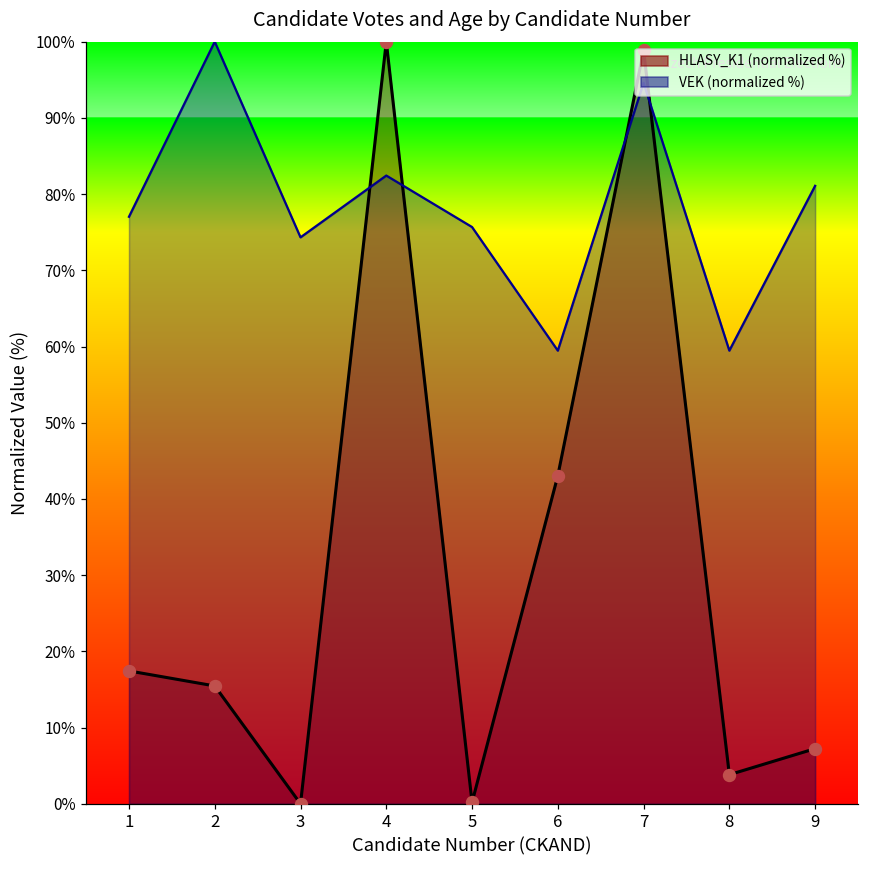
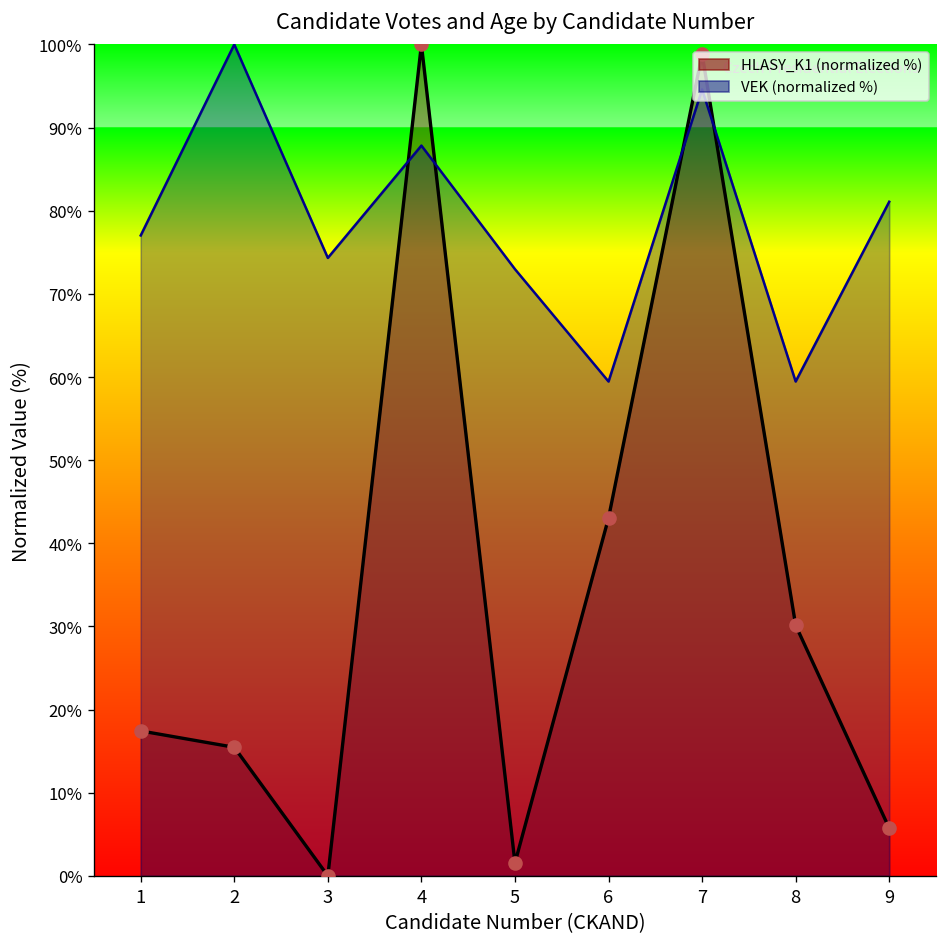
VEK (normalized %), 4: 82% -> 88%
HLASY_K1 (normalized %), 5: 0% -> 2%
VEK (normalized %), 5: 76% -> 73%
HLASY_K1 (normalized %), 8: 4% -> 30%
HLASY_K1 (normalized %), 9: 7% -> 6%
